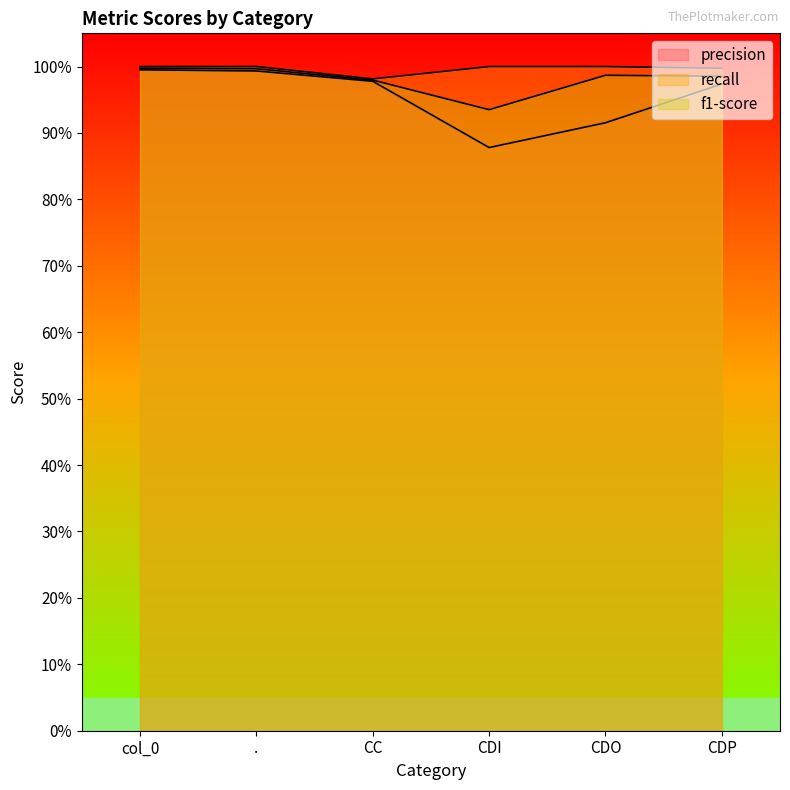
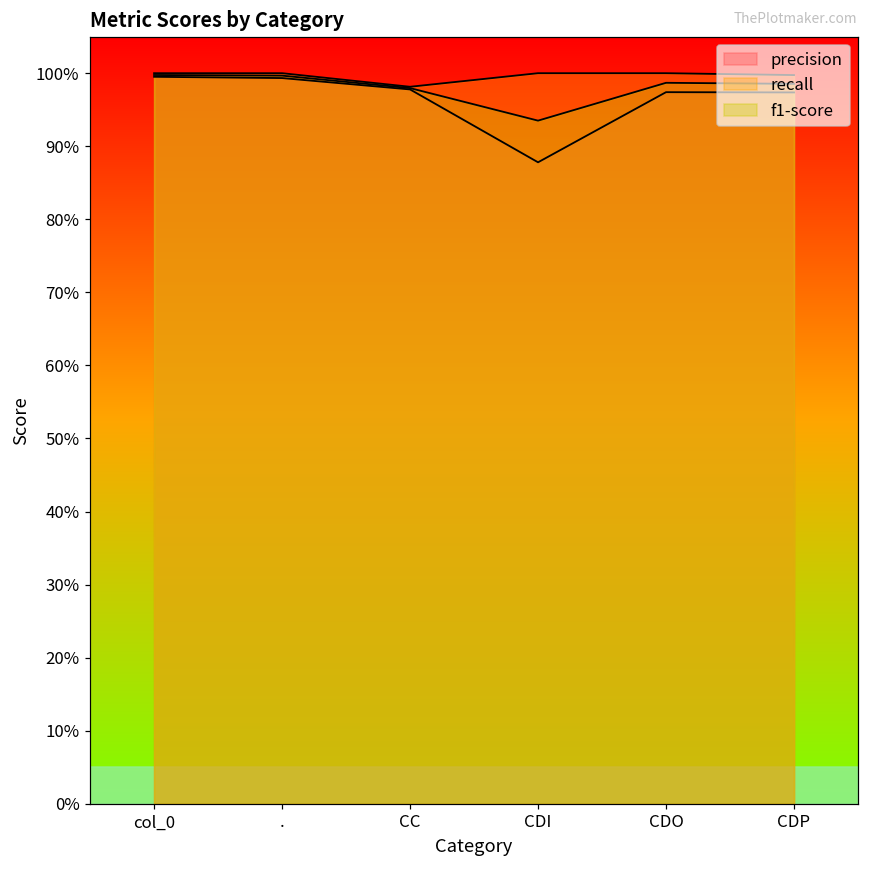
precision, CDO: 92% -> 97%
